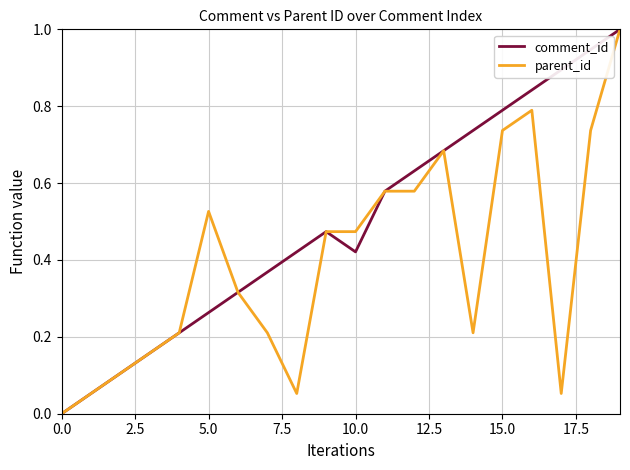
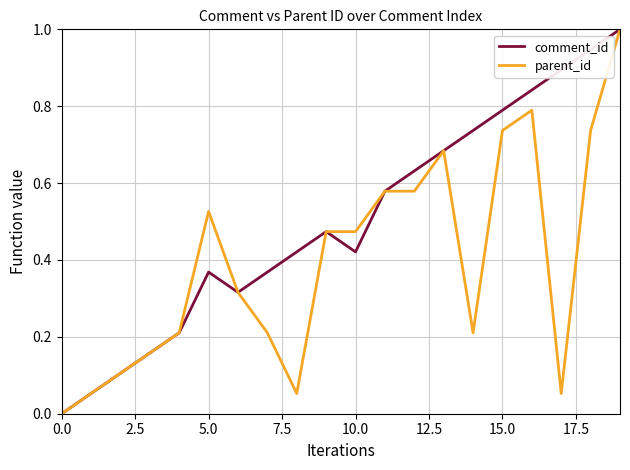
comment_id, 5.0: 0.26 -> 0.37
